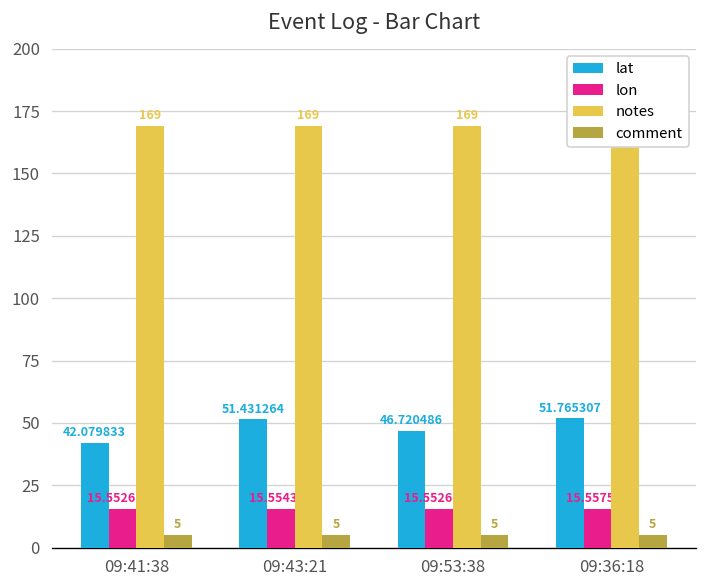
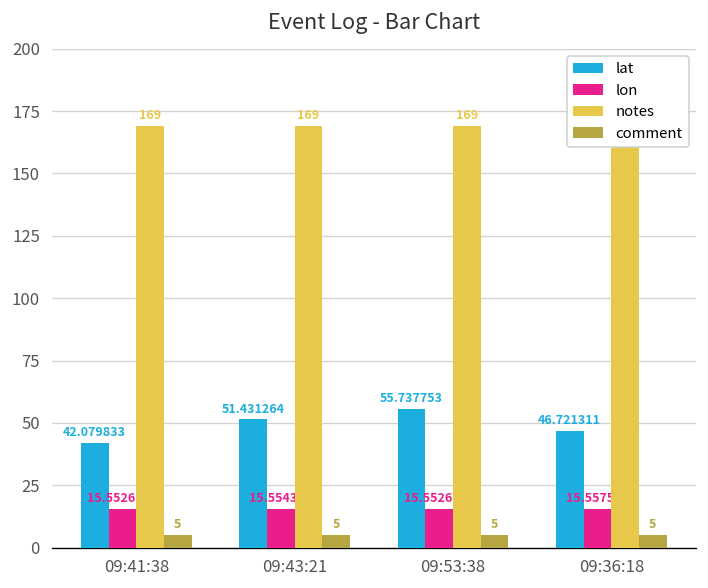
lat, 09:53:38: 46.720486 -> 55.737753
lat, 09:36:18: 51.765307 -> 46.721311
